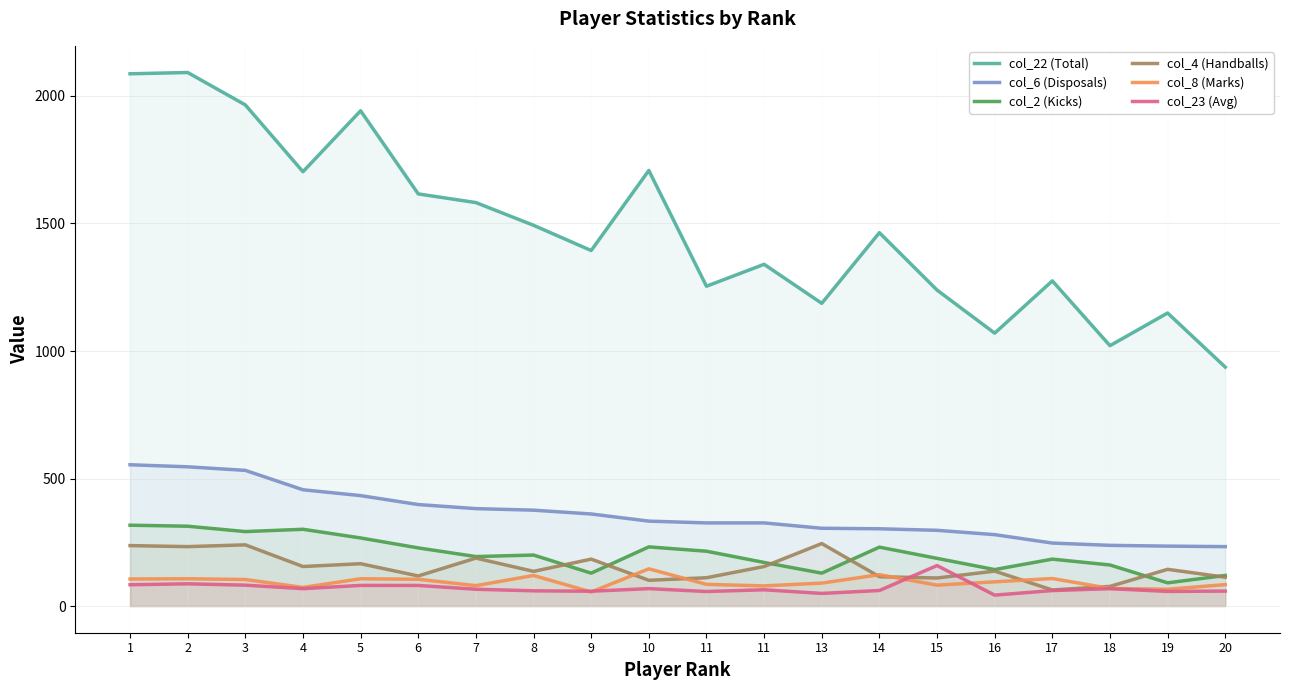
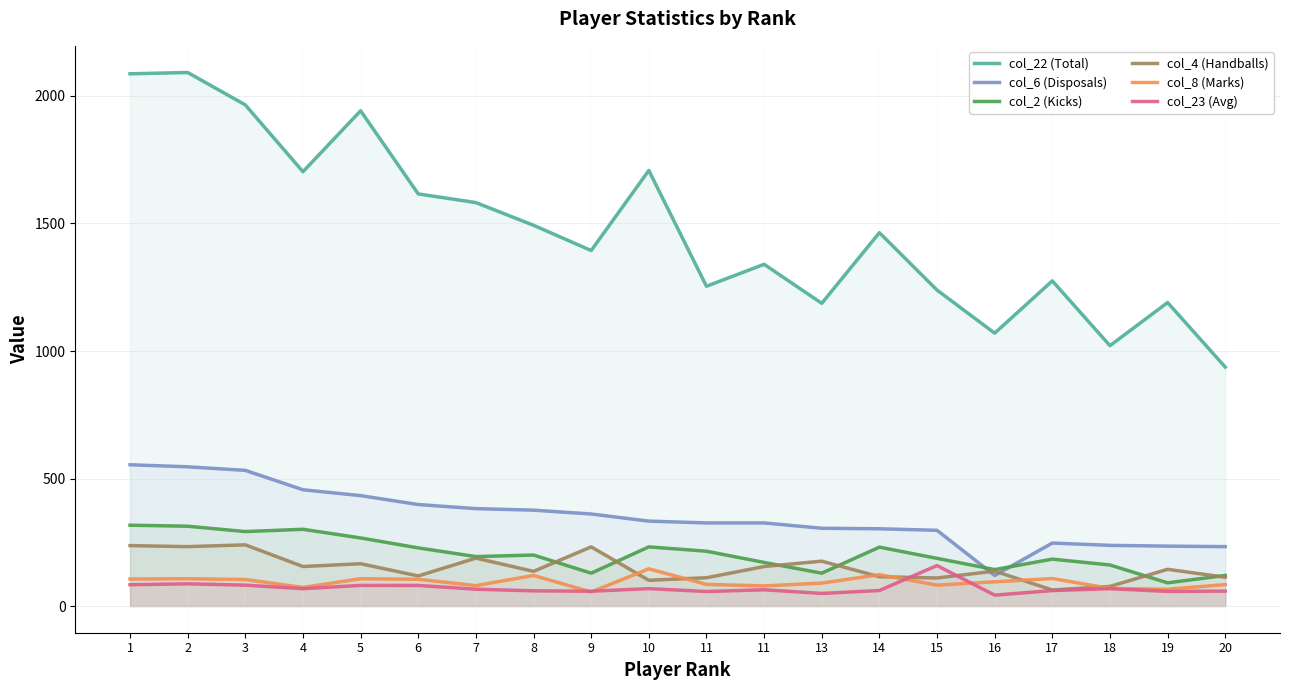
col_4 (Handballs), 9: 180 -> 230
col_4 (Handballs), 13: 250 -> 180
col_6 (Disposals), 16: 280 -> 120
col_22 (Total), 19: 1150 -> 1190
